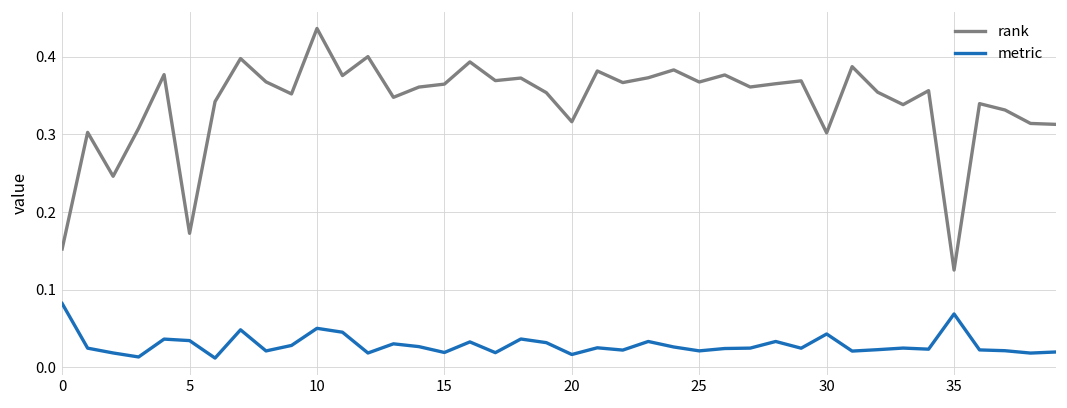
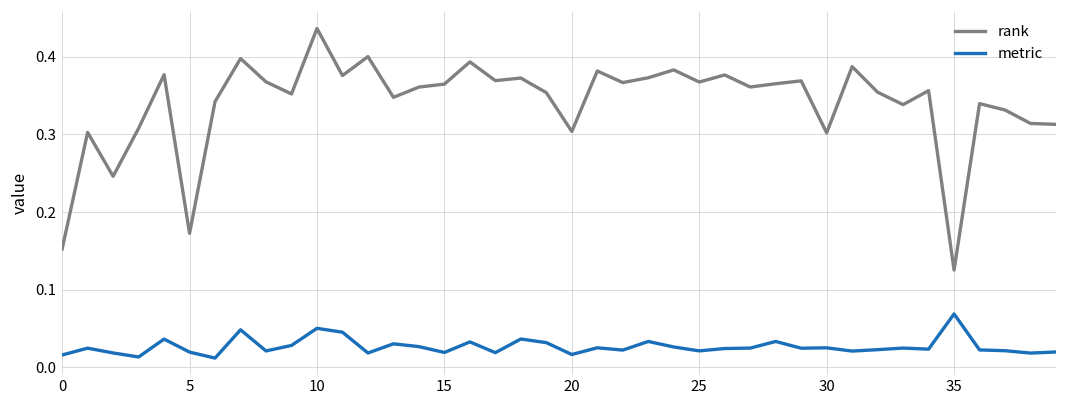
metric, 0: 0.08 -> 0.02
metric, 5: 0.03 -> 0.02
rank, 20: 0.32 -> 0.30
metric, 30: 0.04 -> 0.03
